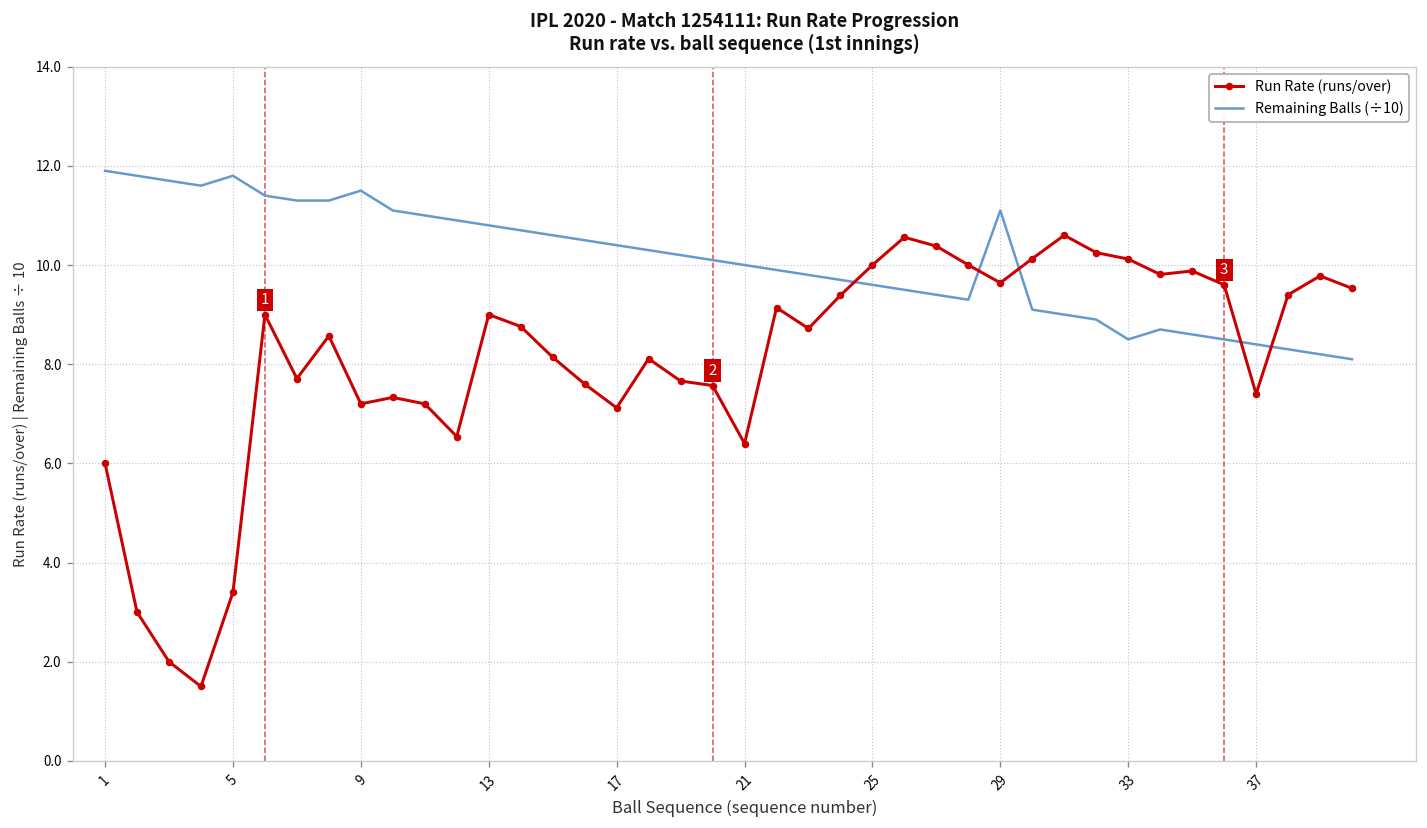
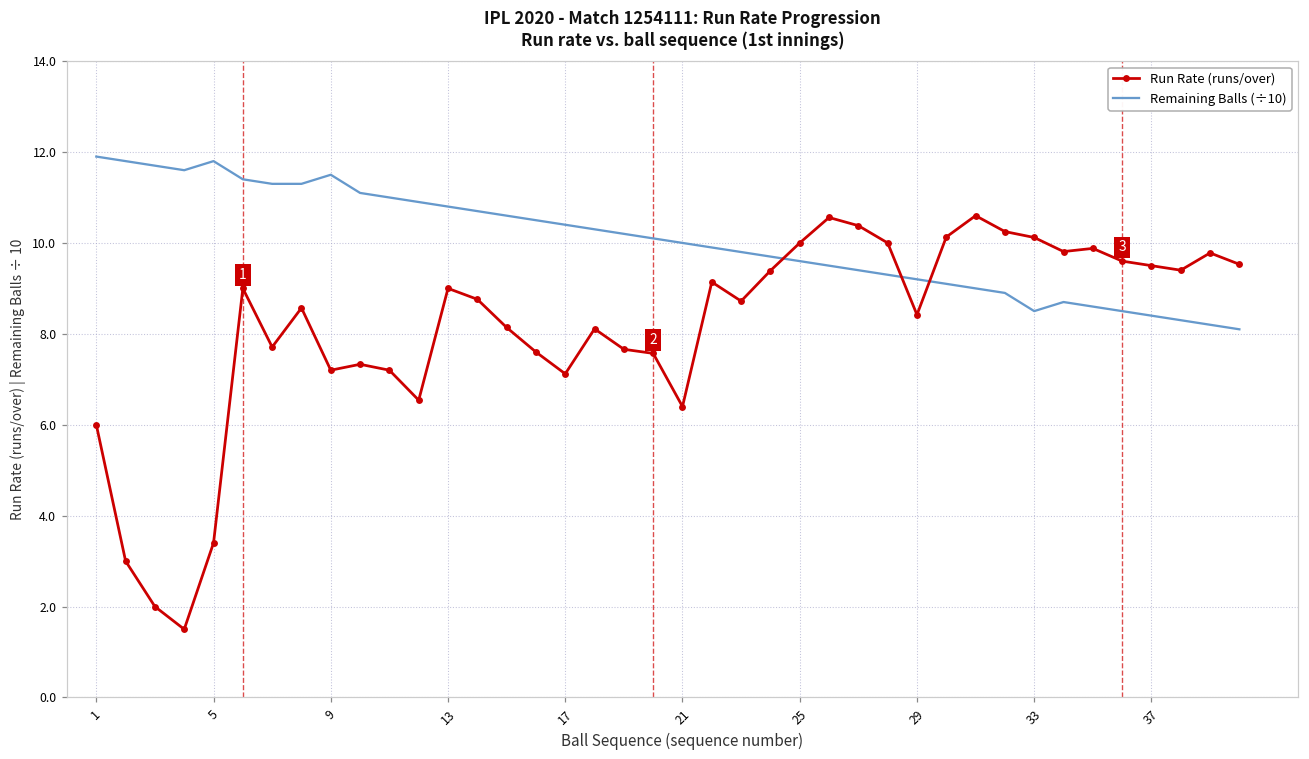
Run Rate (runs/over), 29: 9.6 -> 8.4
Remaining Balls (÷10), 29: 11.1 -> 9.2
Run Rate (runs/over), 37: 7.4 -> 9.5
